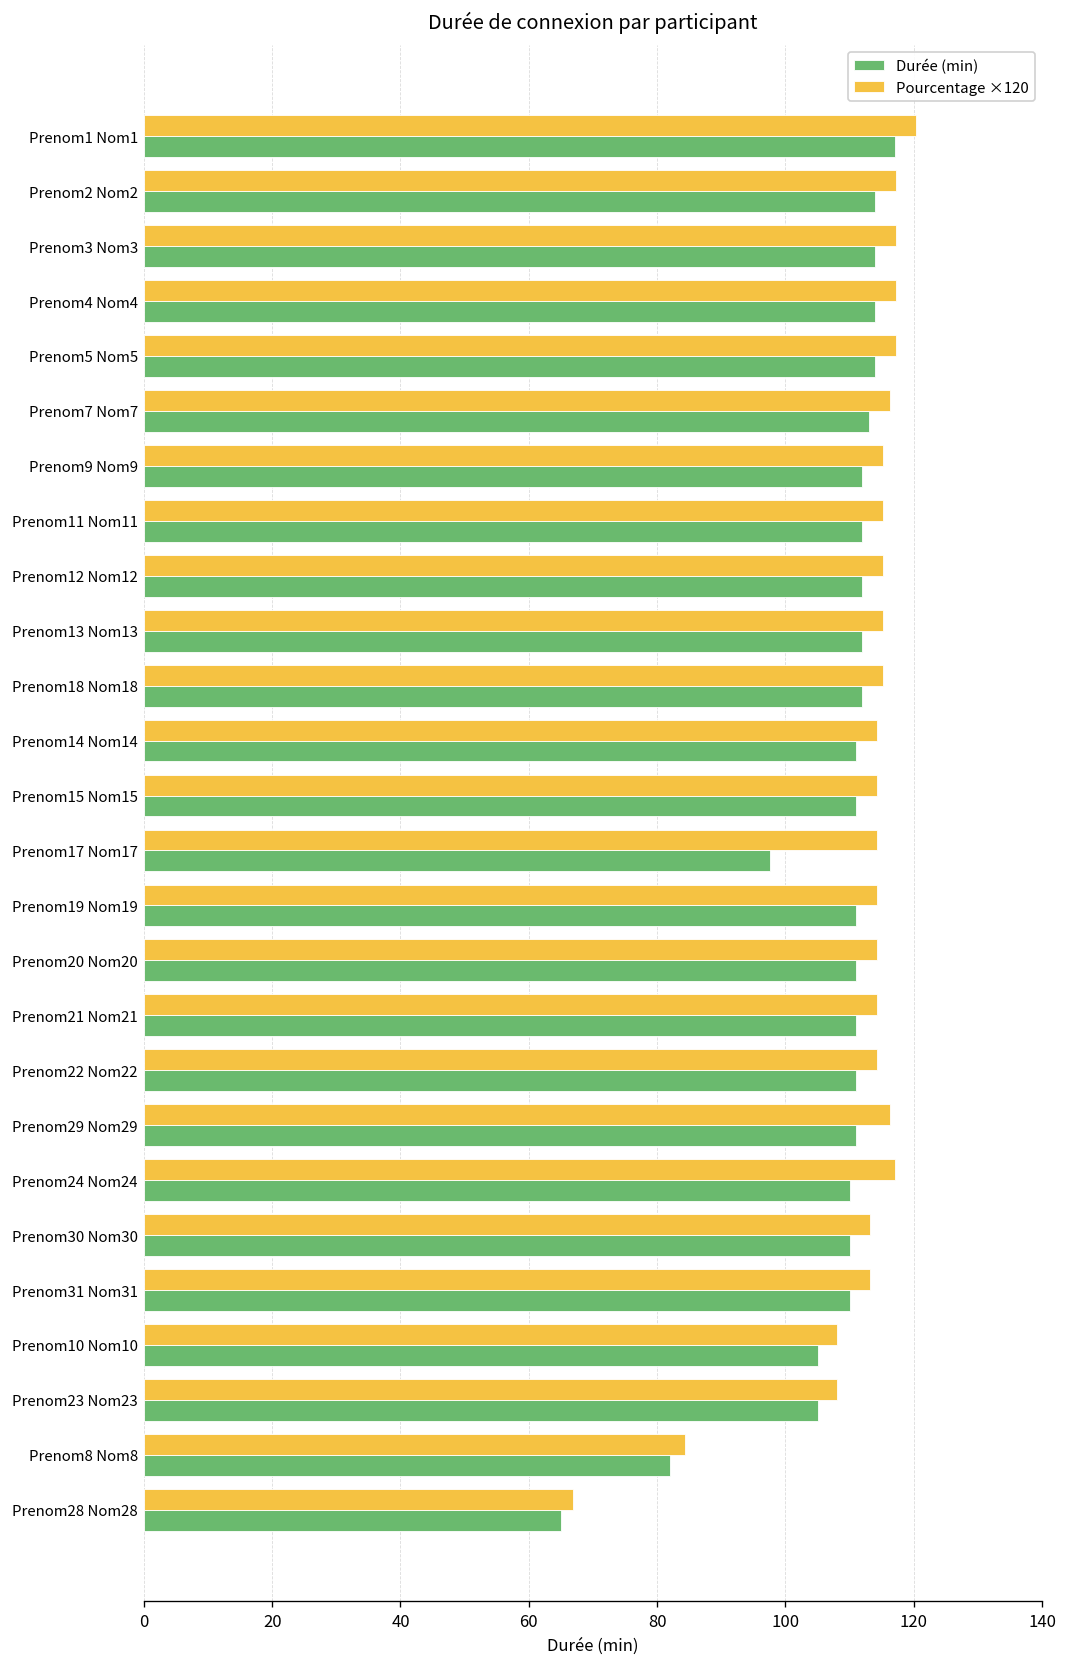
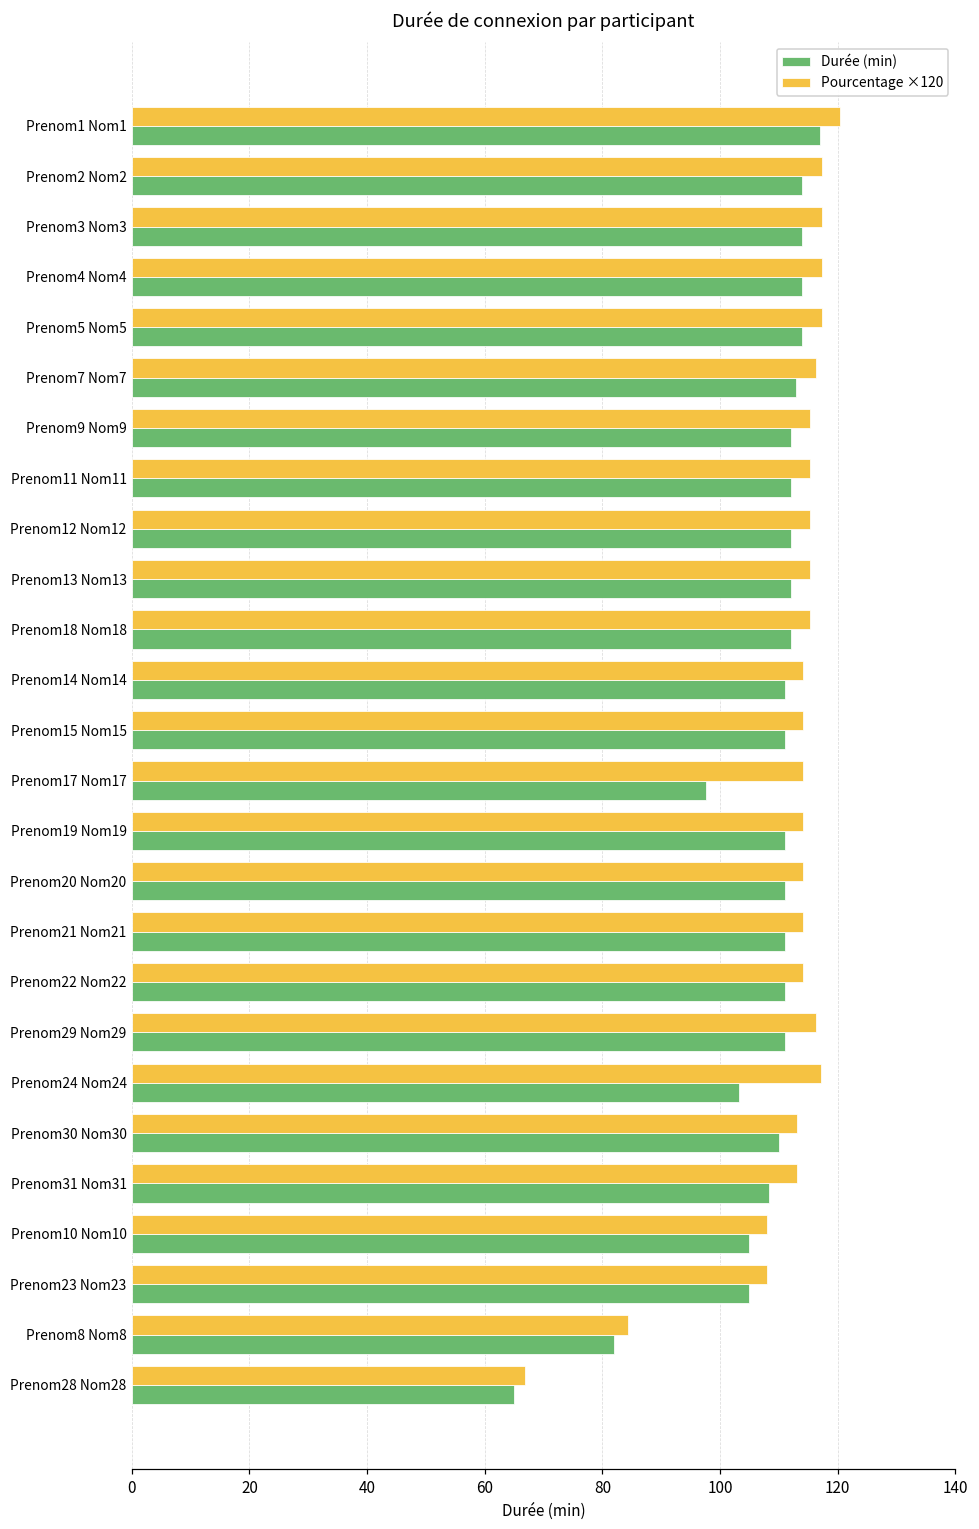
Durée (min), Prenom24 Nom24: 110 -> 103
Durée (min), Prenom31 Nom31: 110 -> 108
